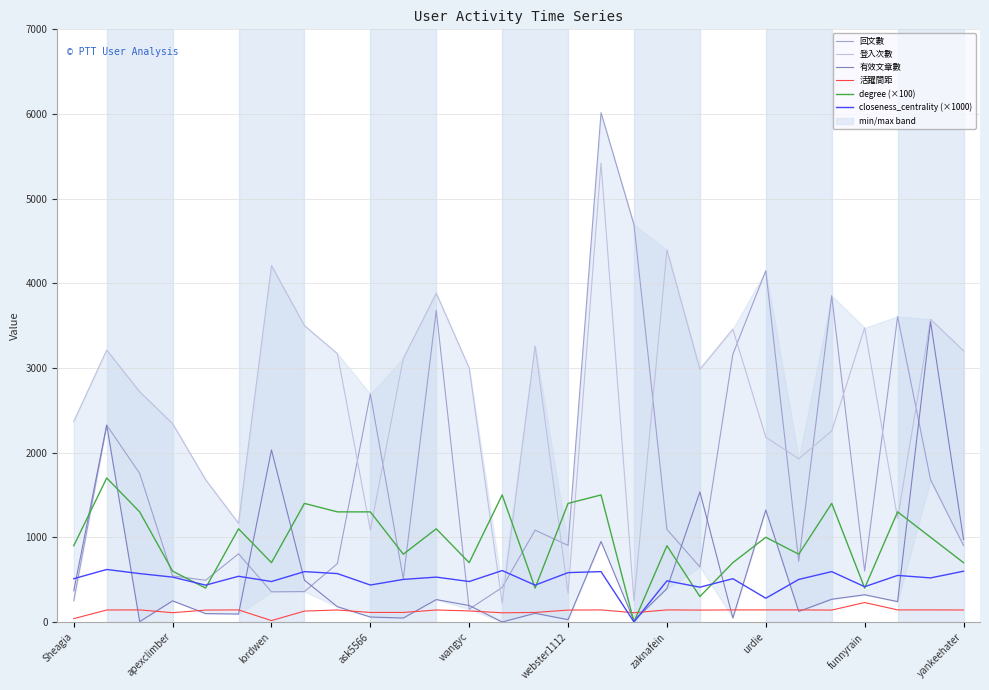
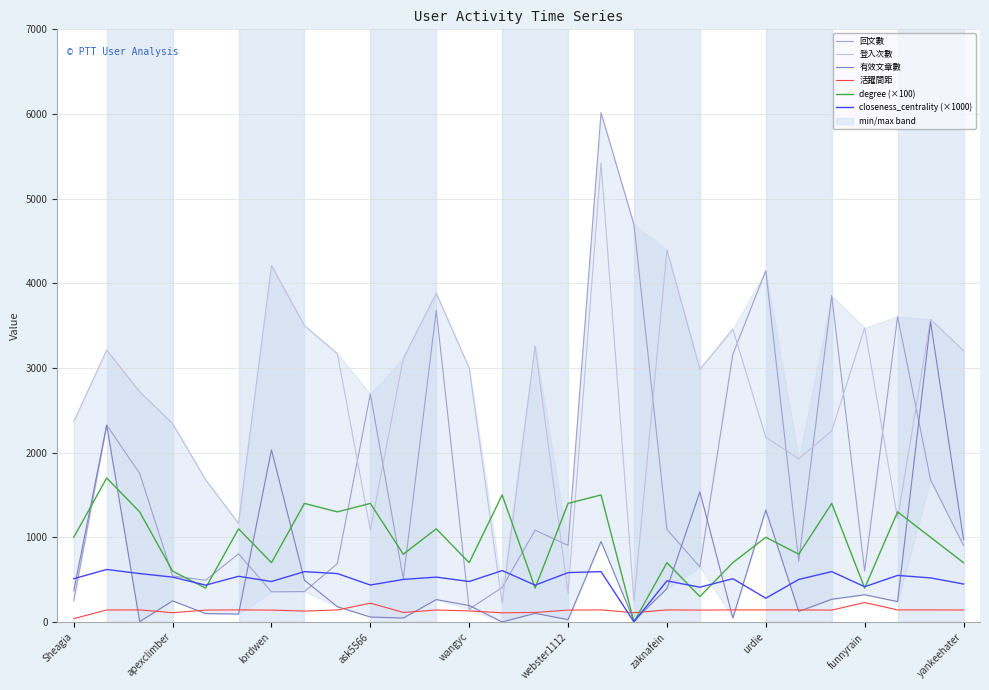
degree (×100), Sheagia: 900 -> 1000
活躍間距, lordwen: 0 -> 100
活躍間距, ask5566: 100 -> 200
degree (×100), ask5566: 1300 -> 1400
degree (×100), zaknafein: 900 -> 700
closeness_centrality (×1000), yankeehater: 600 -> 400
